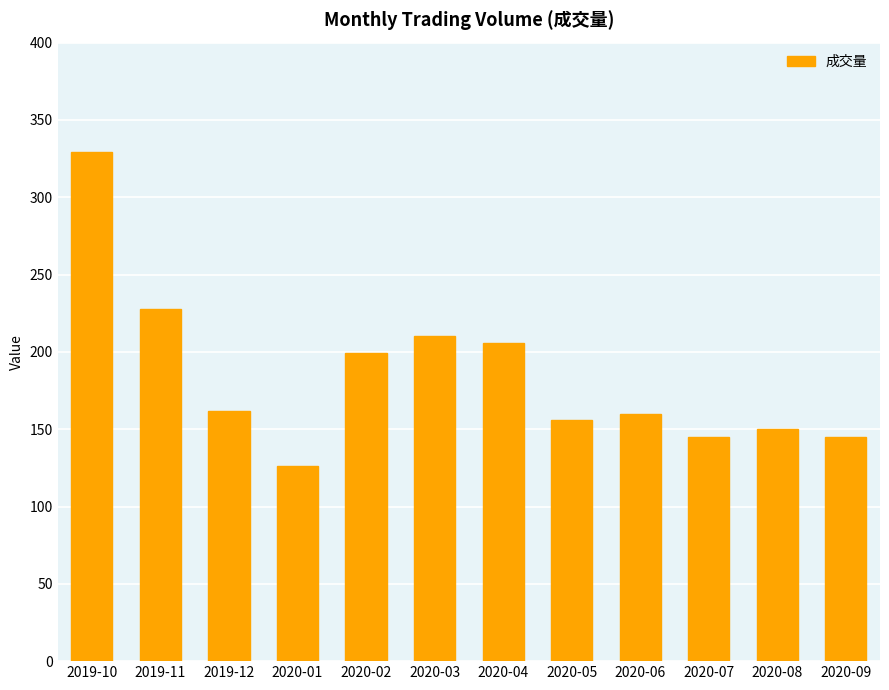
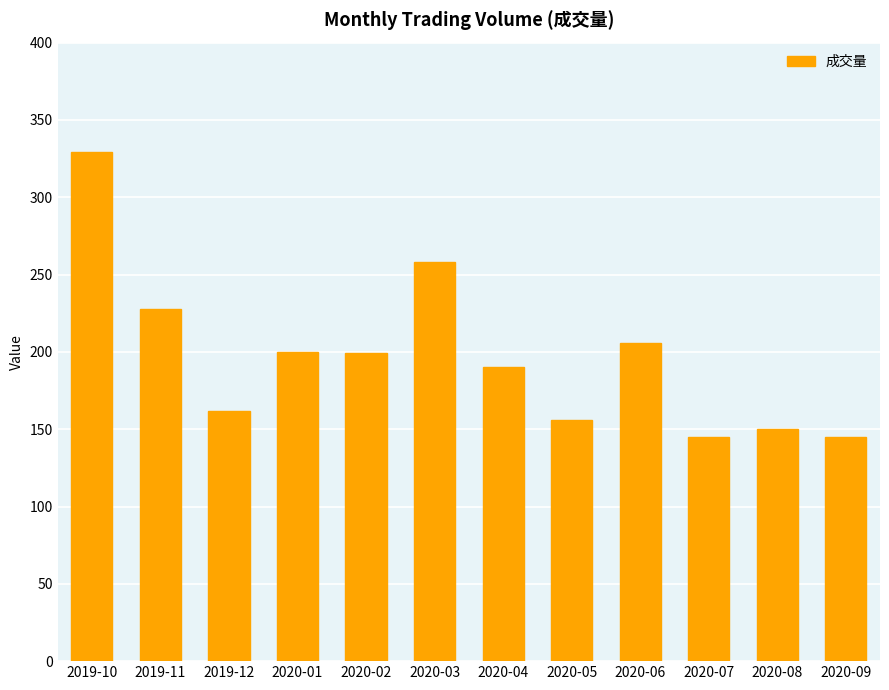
2020-01: 126 -> 200
2020-03: 210 -> 258
2020-04: 206 -> 190
2020-06: 160 -> 206
